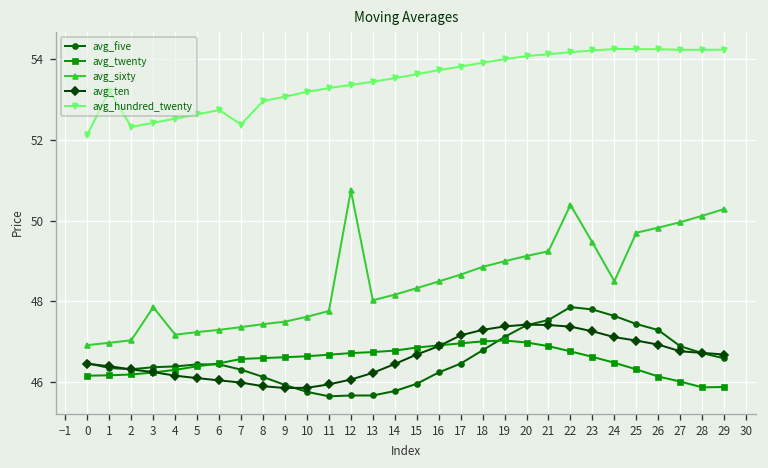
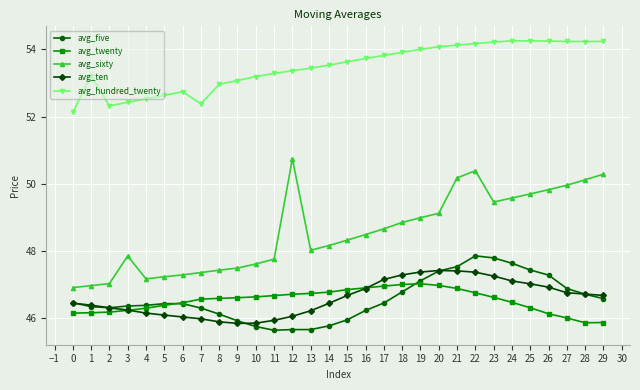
avg_sixty, 21: 49.2 -> 50.2
avg_sixty, 24: 48.5 -> 49.6
